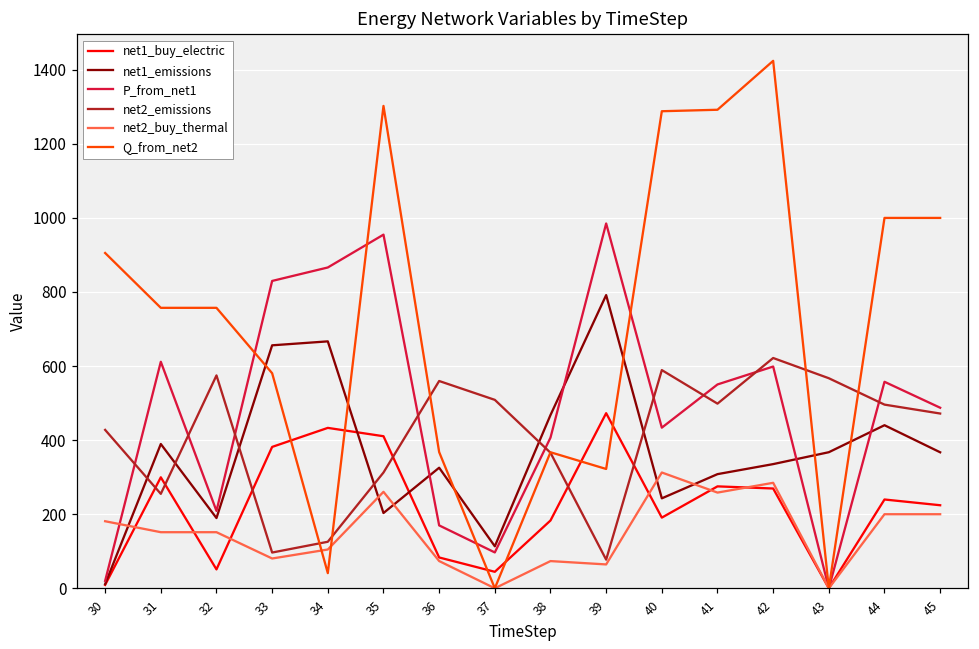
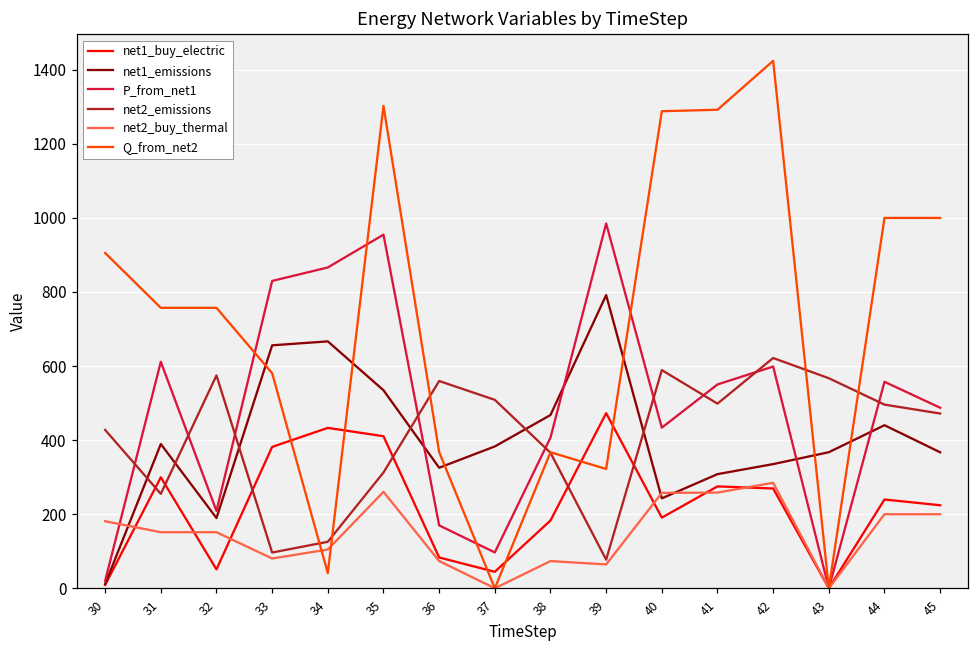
net1_emissions, 35: 200 -> 530
net1_emissions, 37: 110 -> 380
net2_buy_thermal, 40: 310 -> 260
